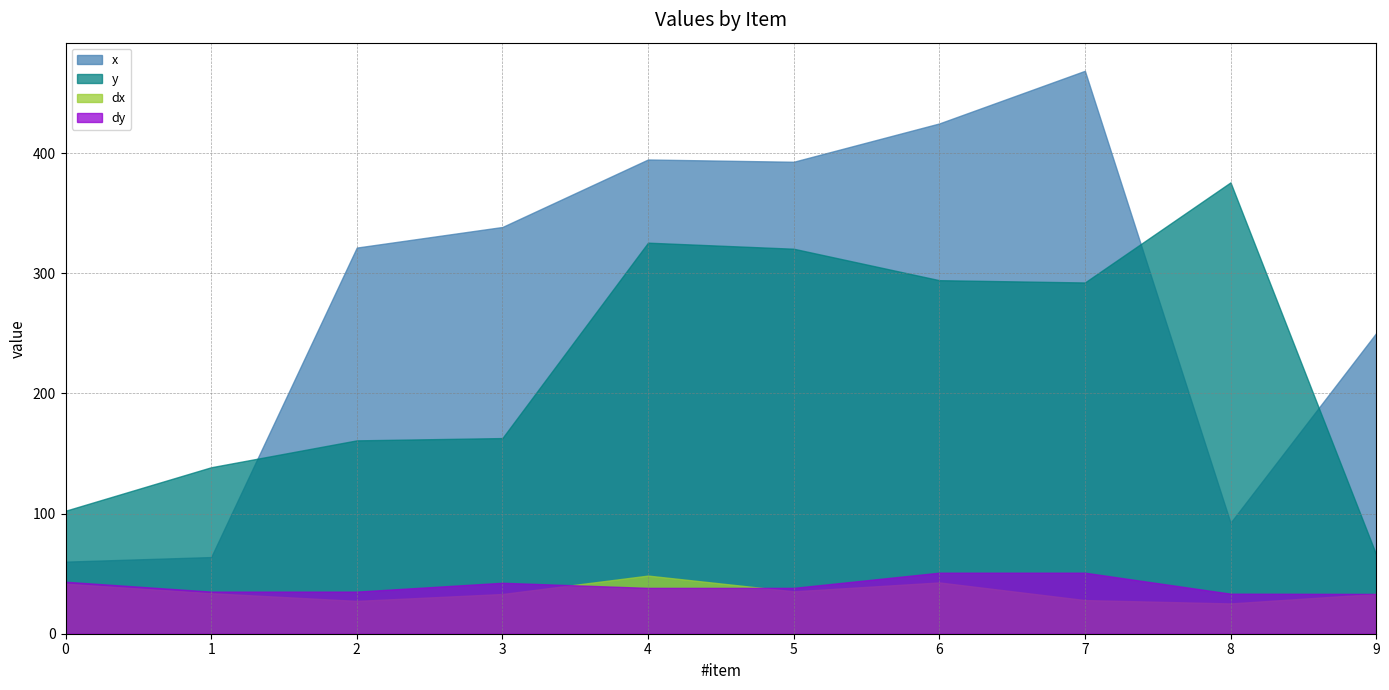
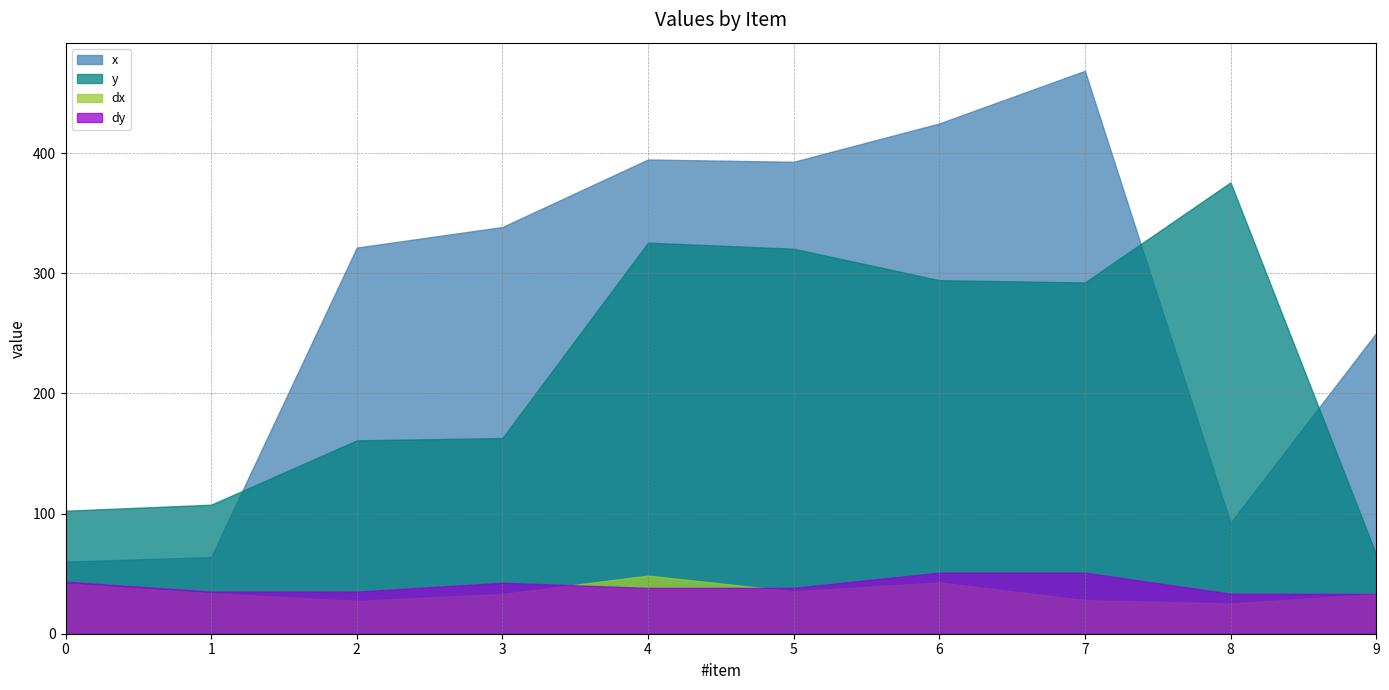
y, 1: 139 -> 107
